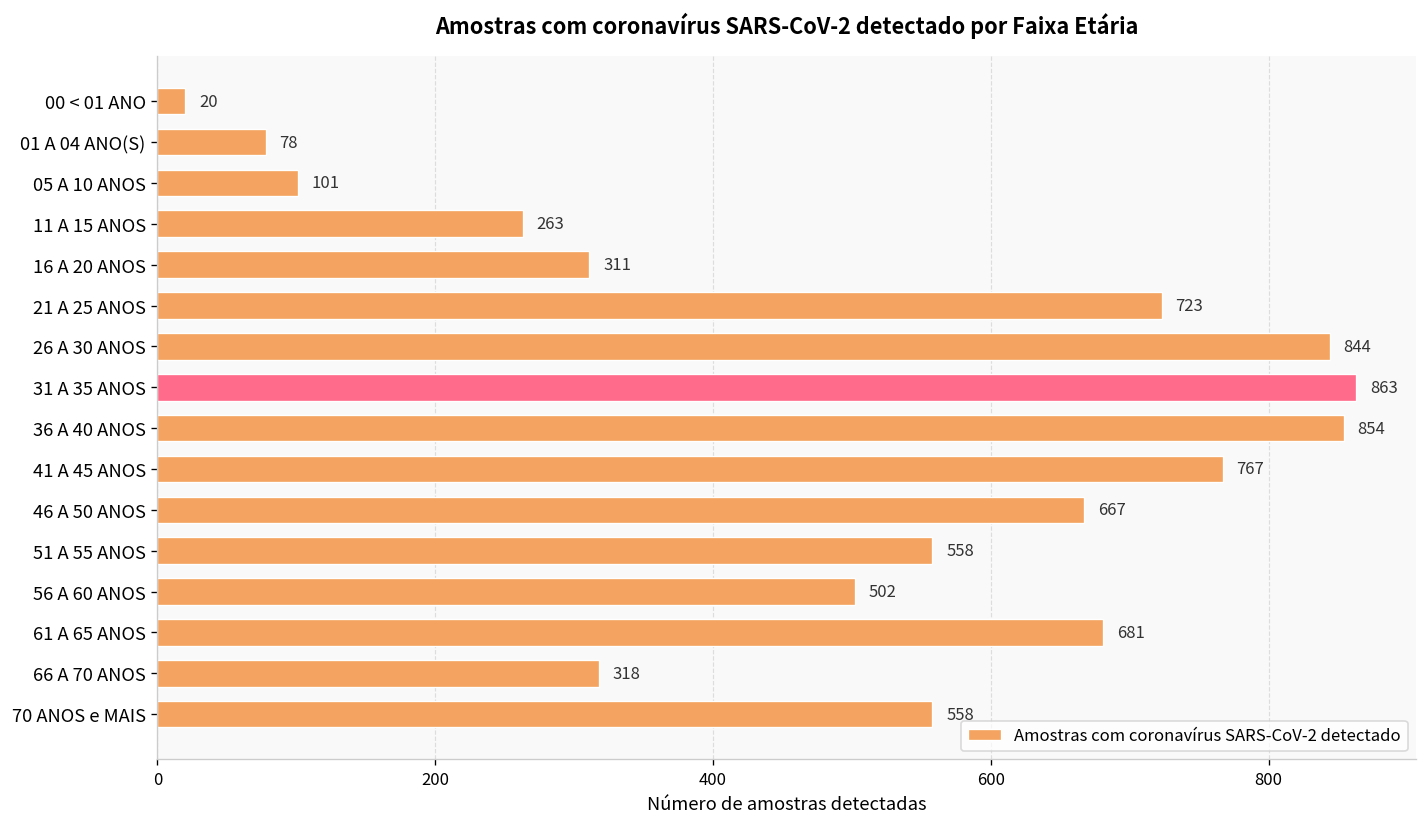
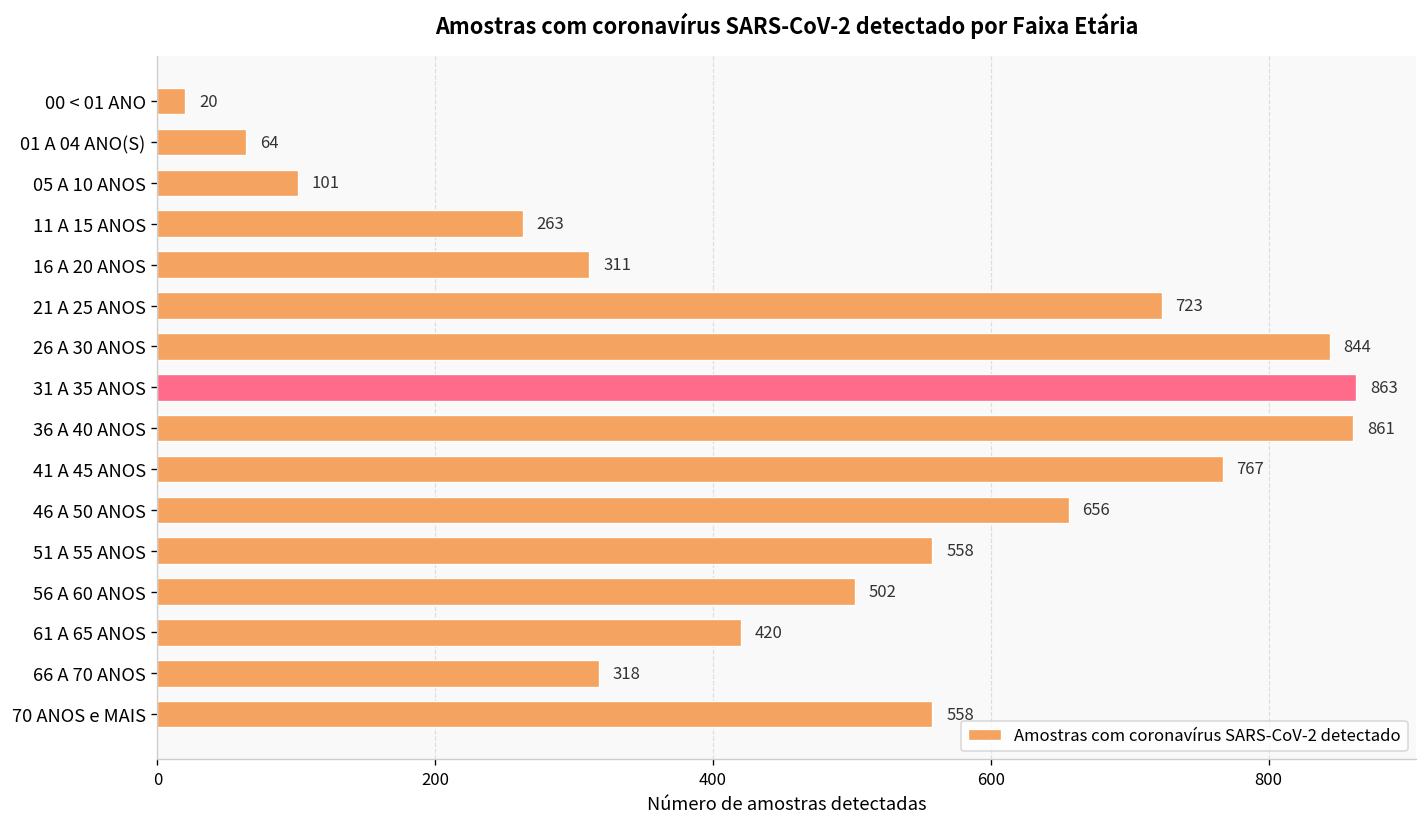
01 A 04 ANO(S): 78 -> 64
36 A 40 ANOS: 854 -> 861
46 A 50 ANOS: 667 -> 656
61 A 65 ANOS: 681 -> 420
